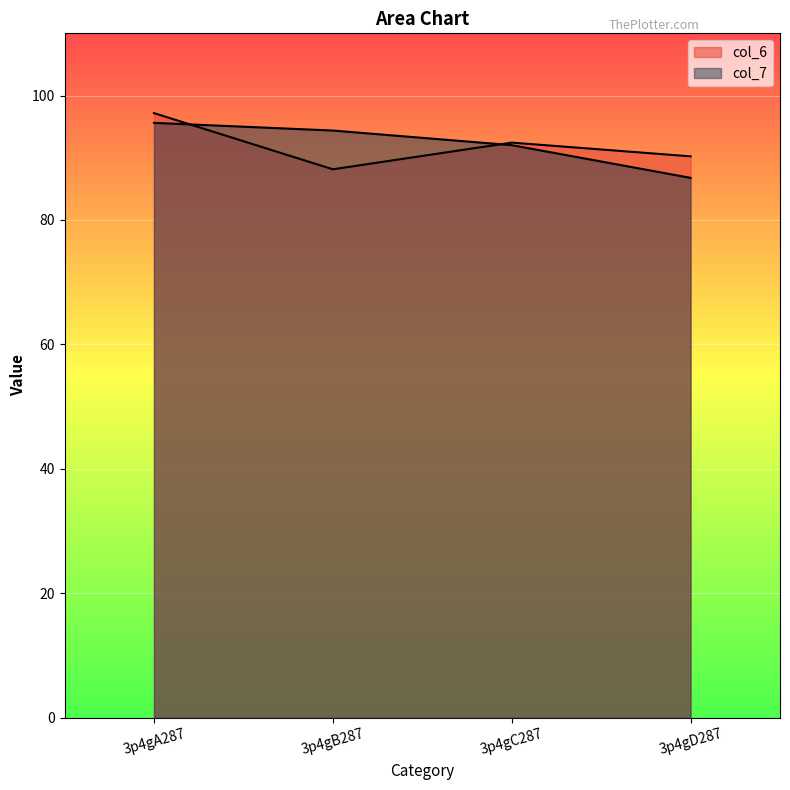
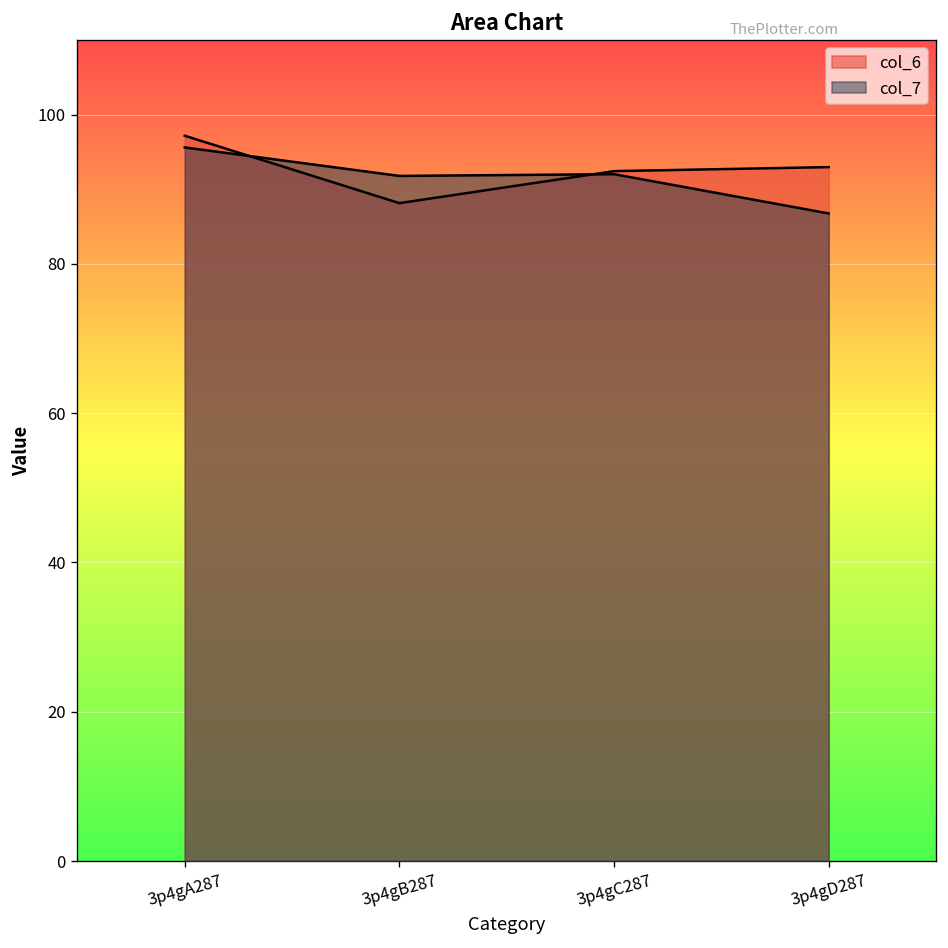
col_7, 3p4gB287: 94 -> 92
col_6, 3p4gD287: 90 -> 93
